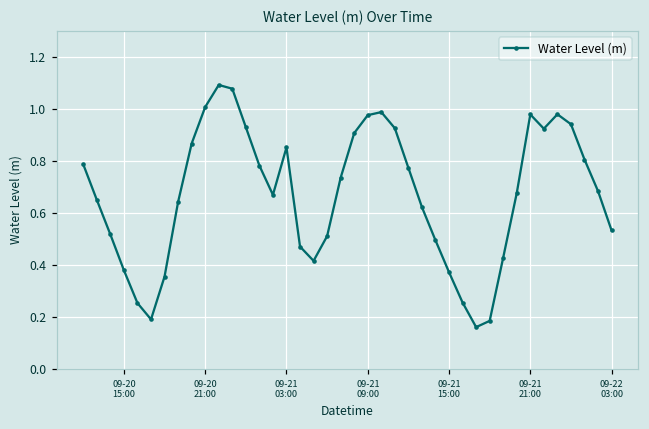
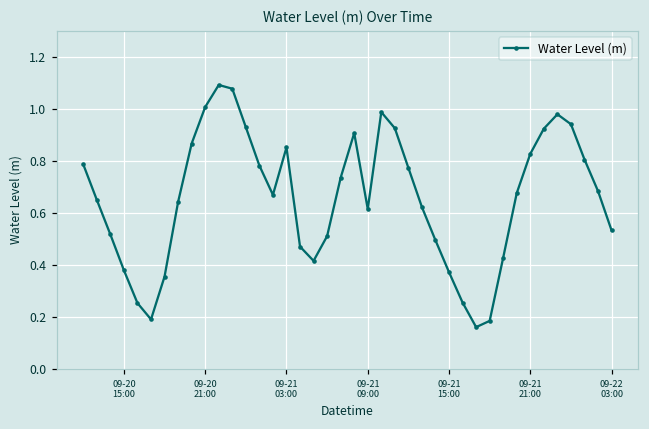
09-21 09:00: 0.98 -> 0.62
09-21 21:00: 0.98 -> 0.83
